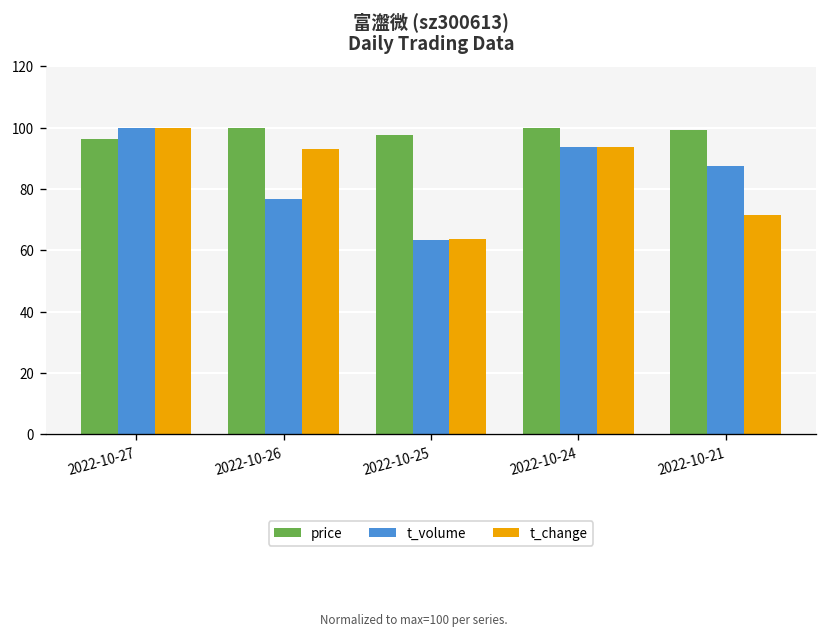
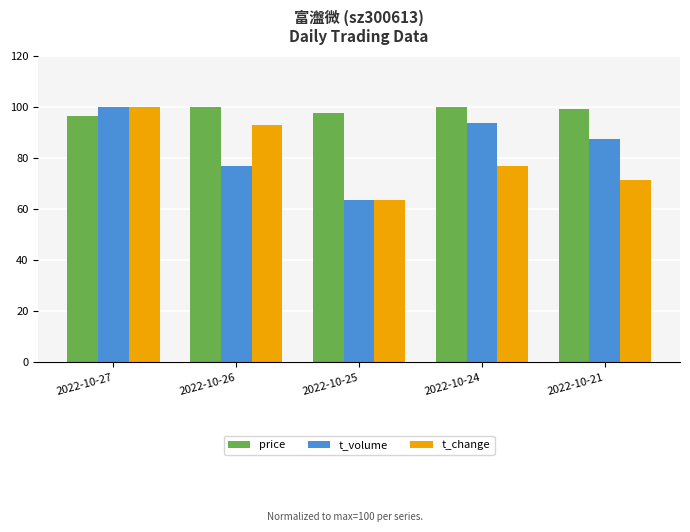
t_change, 2022-10-24: 94 -> 77
